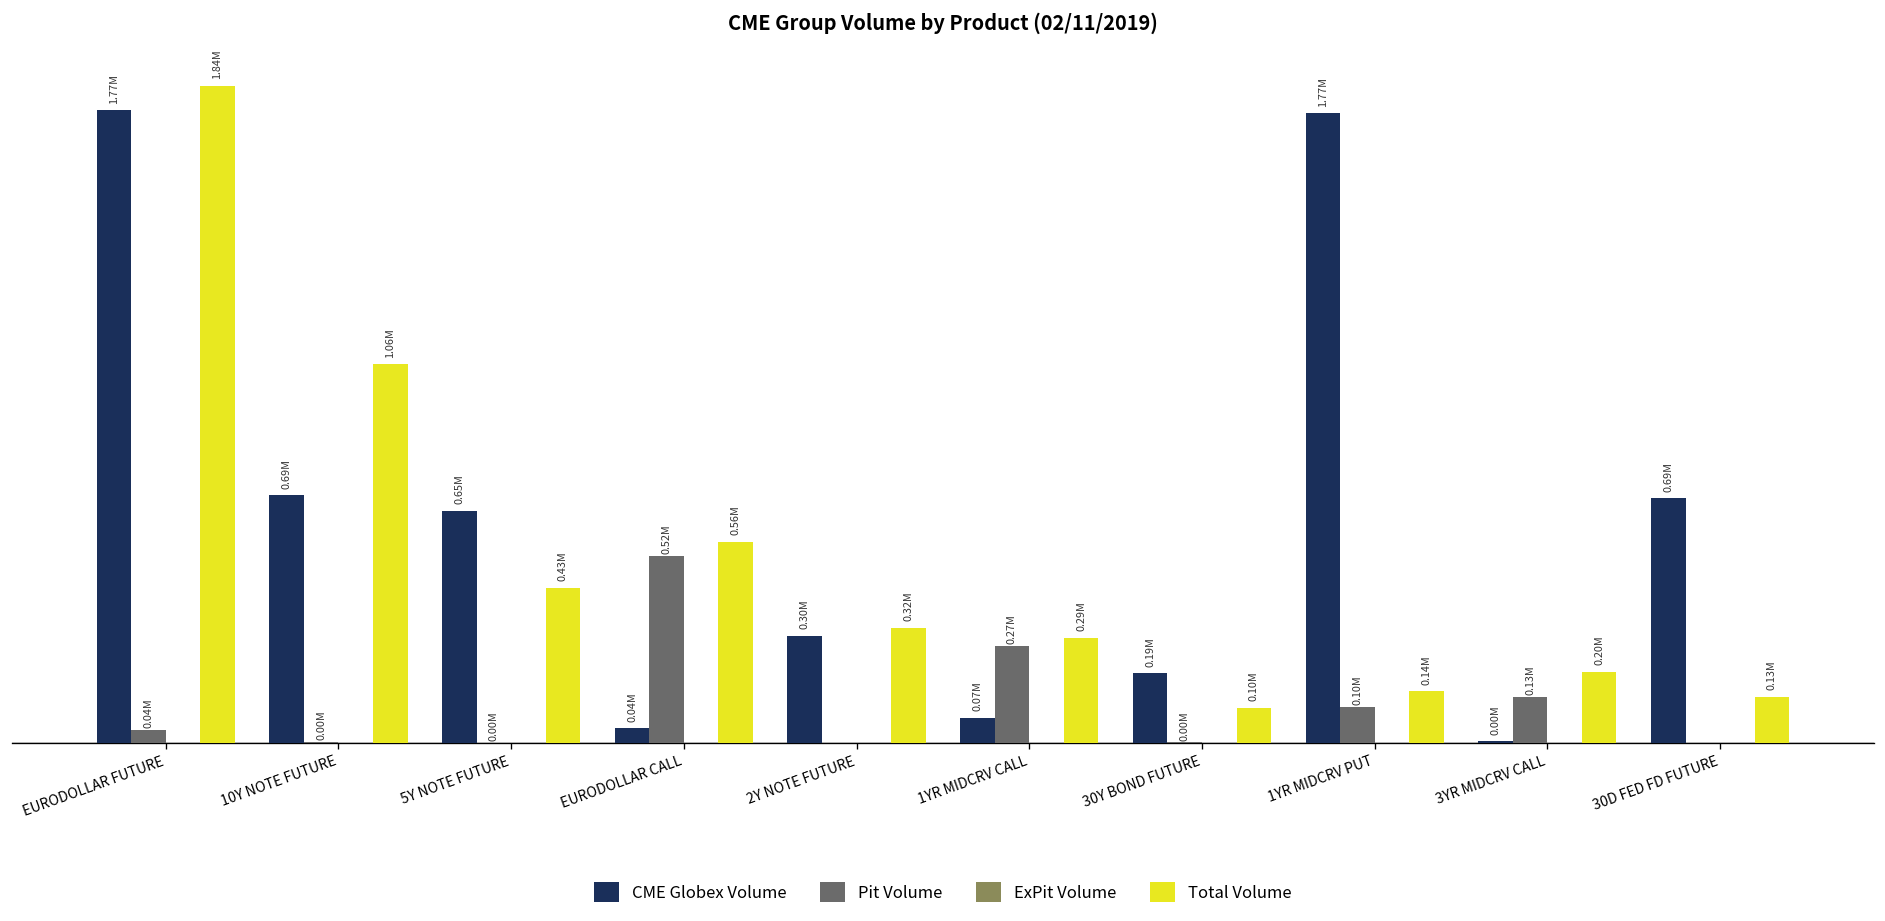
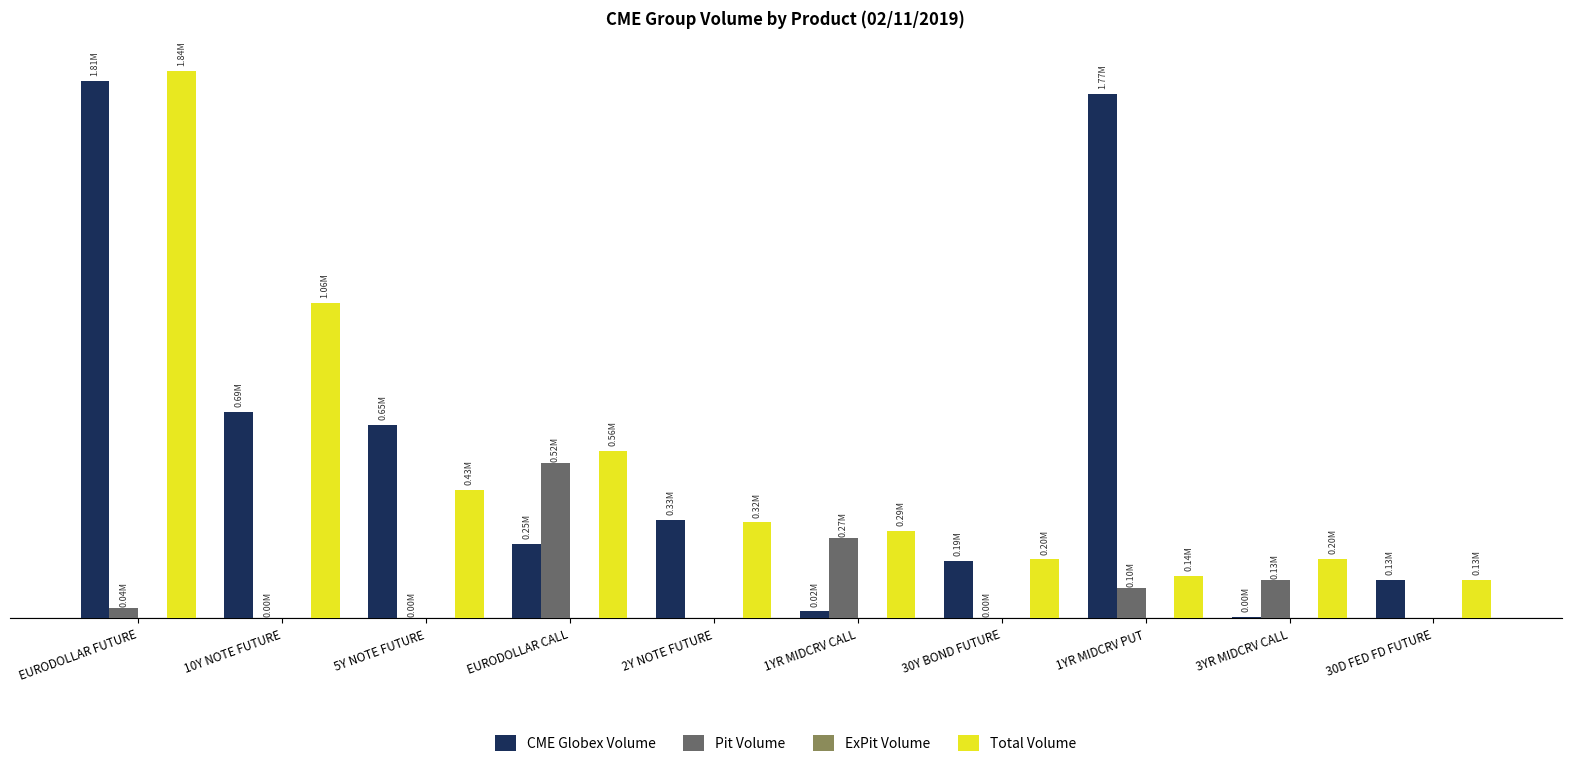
CME Globex Volume, EURODOLLAR FUTURE: 1.77M -> 1.81M
CME Globex Volume, EURODOLLAR CALL: 0.04M -> 0.25M
CME Globex Volume, 2Y NOTE FUTURE: 0.30M -> 0.33M
CME Globex Volume, 1YR MIDCRV CALL: 0.07M -> 0.02M
Total Volume, 30Y BOND FUTURE: 0.10M -> 0.20M
CME Globex Volume, 30D FED FD FUTURE: 0.69M -> 0.13M
